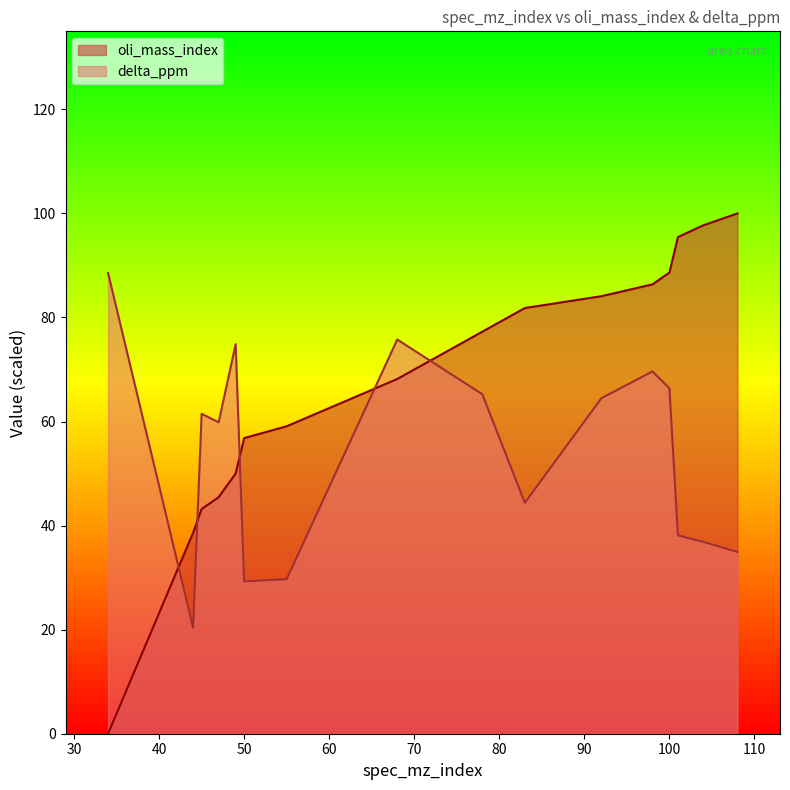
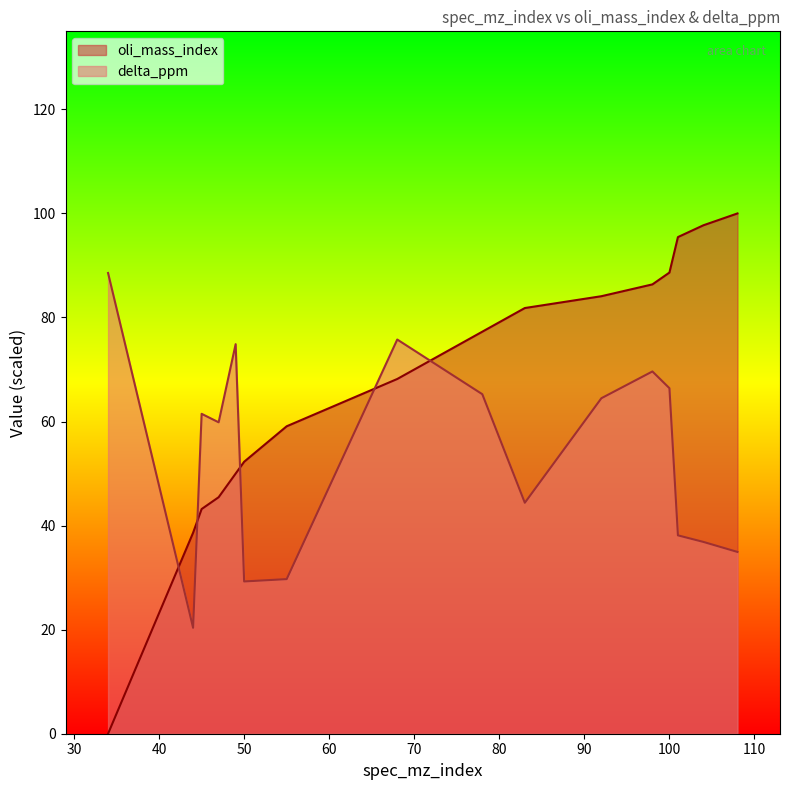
oli_mass_index, 50: 57 -> 52
